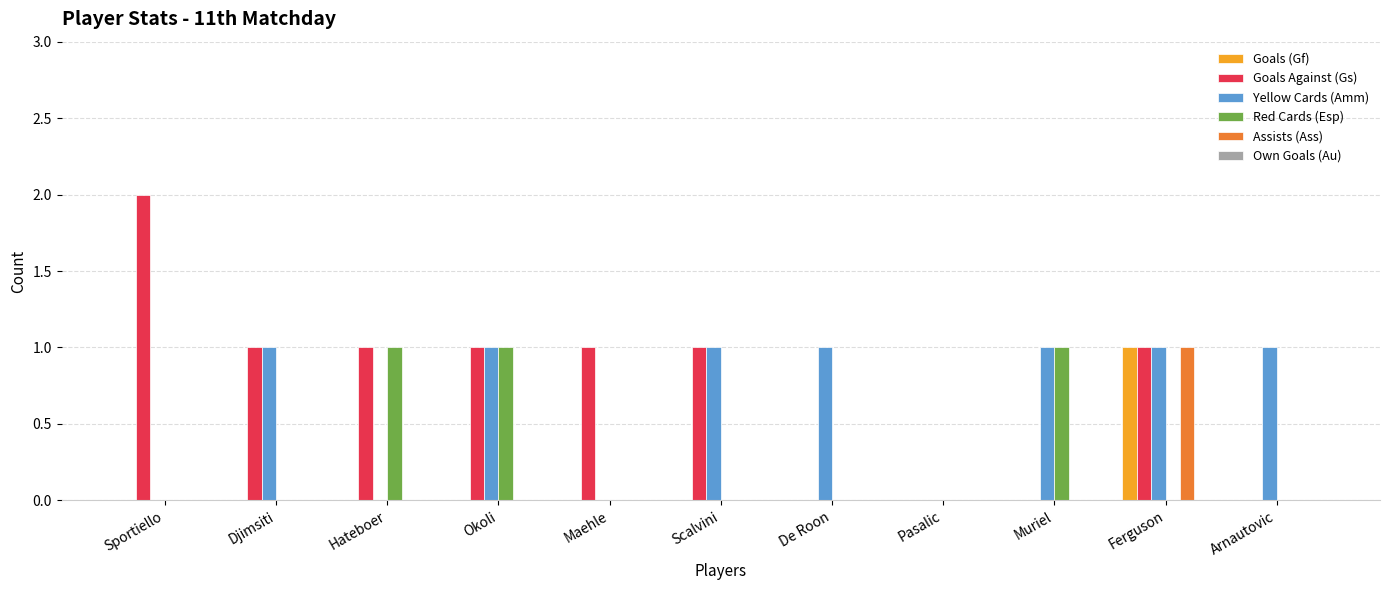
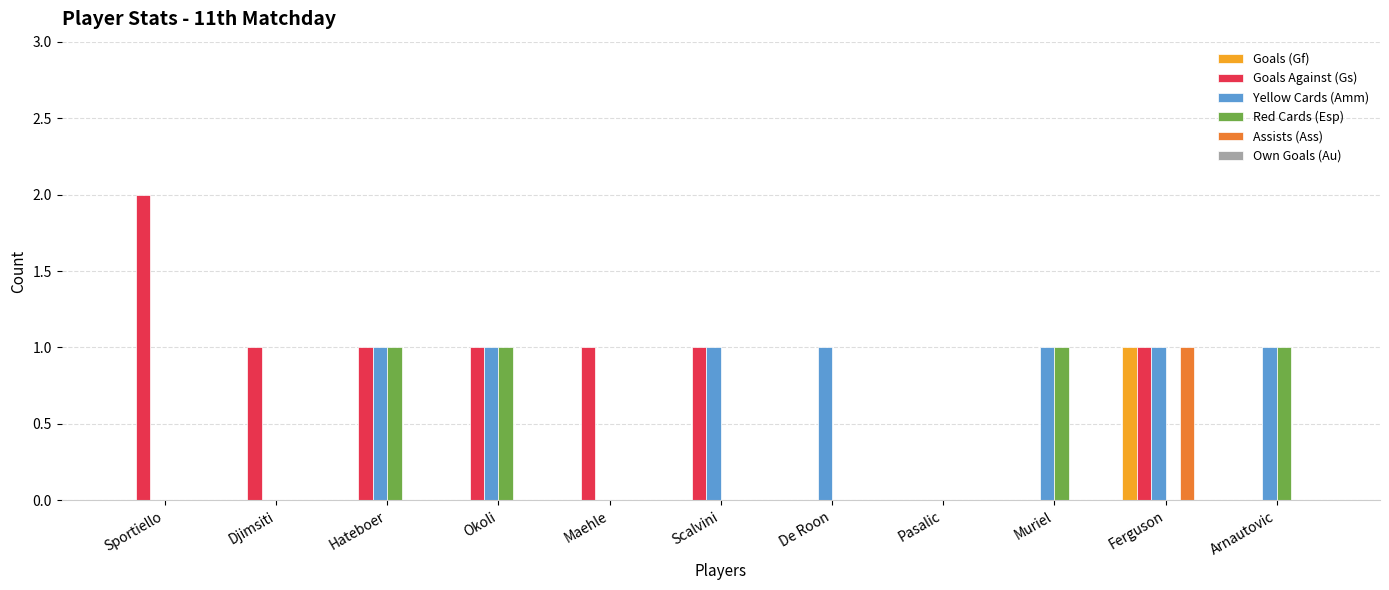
Yellow Cards (Amm), Djimsiti: 1 -> 0
Yellow Cards (Amm), Hateboer: 0 -> 1
Red Cards (Esp), Arnautovic: 0 -> 1
